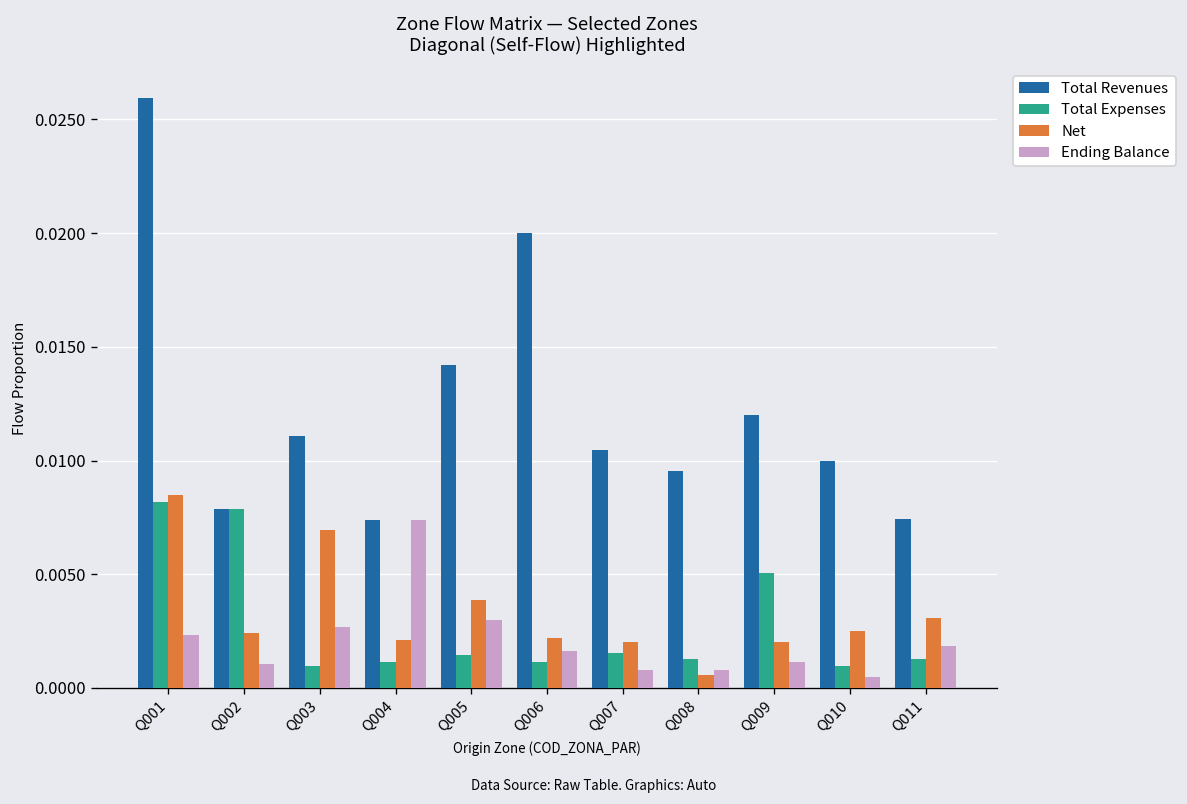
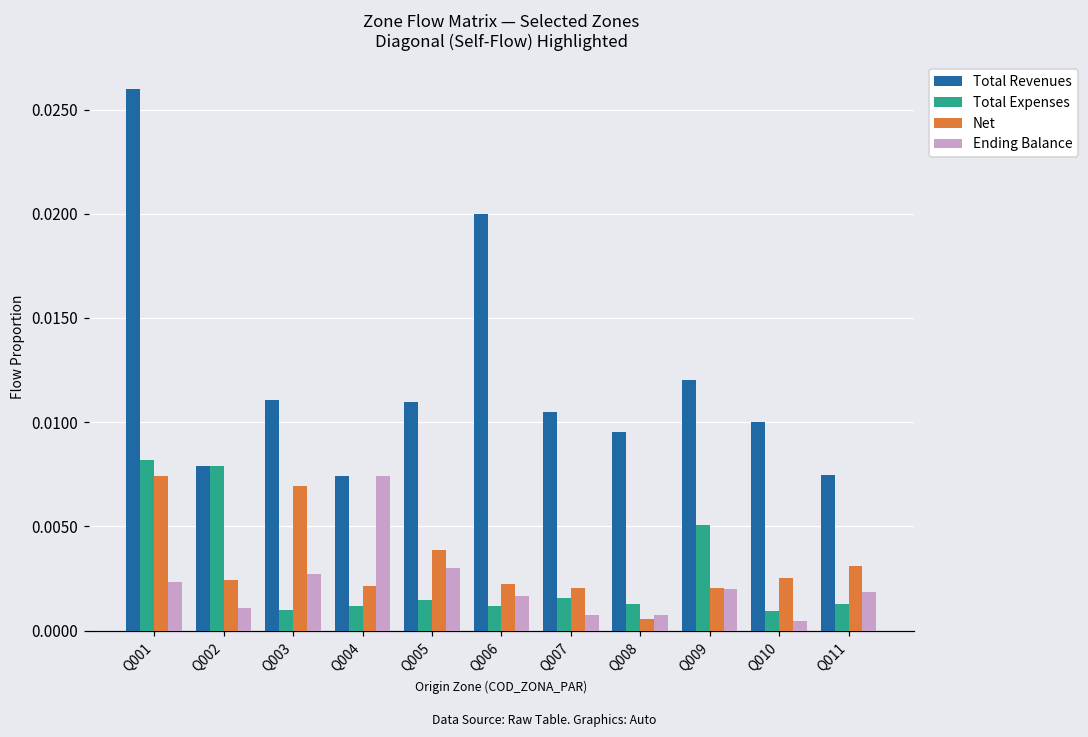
Net, Q001: 0.0085 -> 0.0074
Total Revenues, Q005: 0.0142 -> 0.0110
Ending Balance, Q009: 0.0012 -> 0.0020
